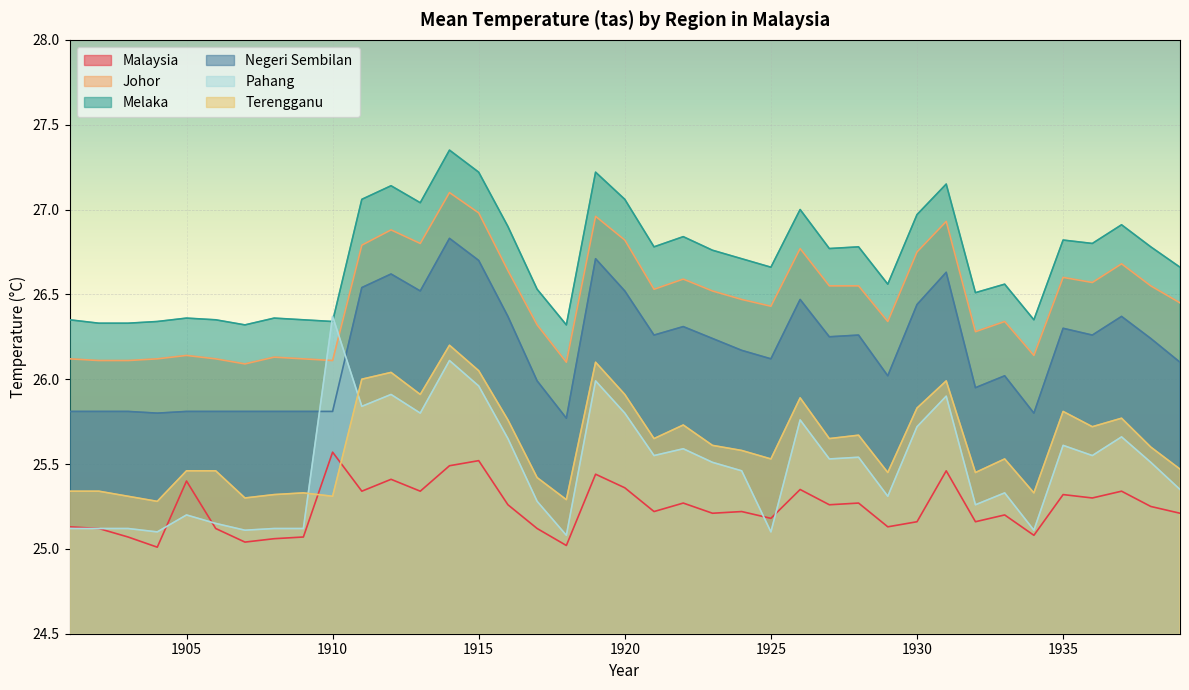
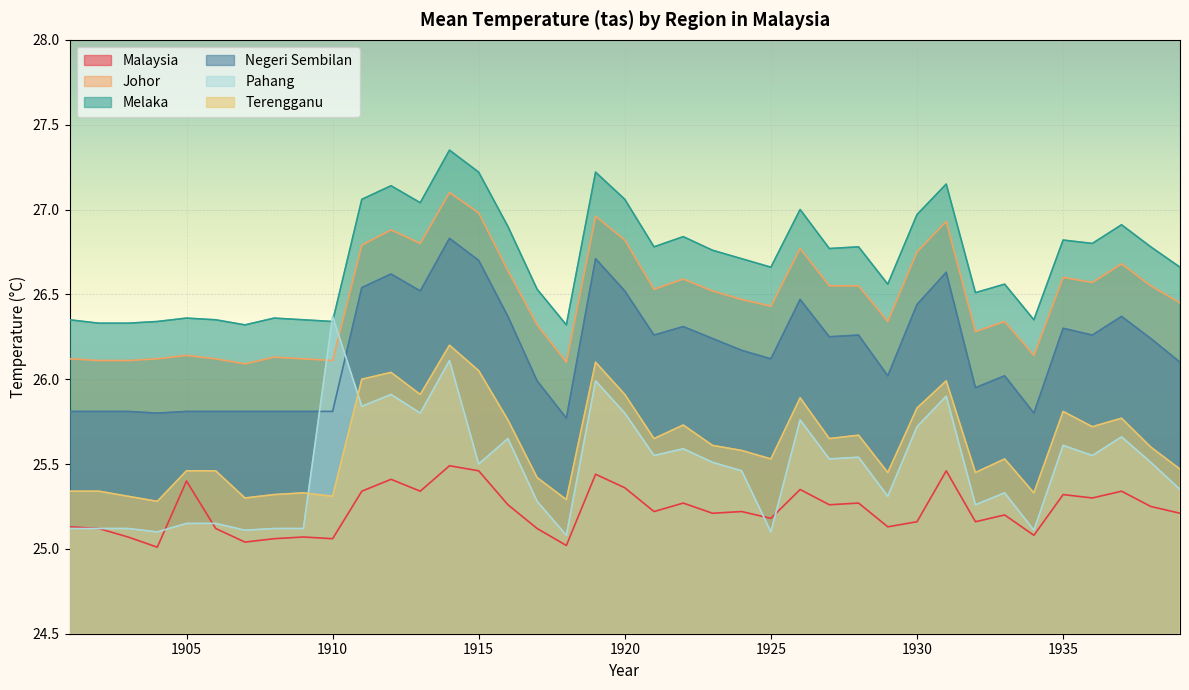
Pahang, 1905: 25.20 -> 25.15
Malaysia, 1910: 25.57 -> 25.06
Malaysia, 1915: 25.52 -> 25.46
Pahang, 1915: 25.96 -> 25.50
